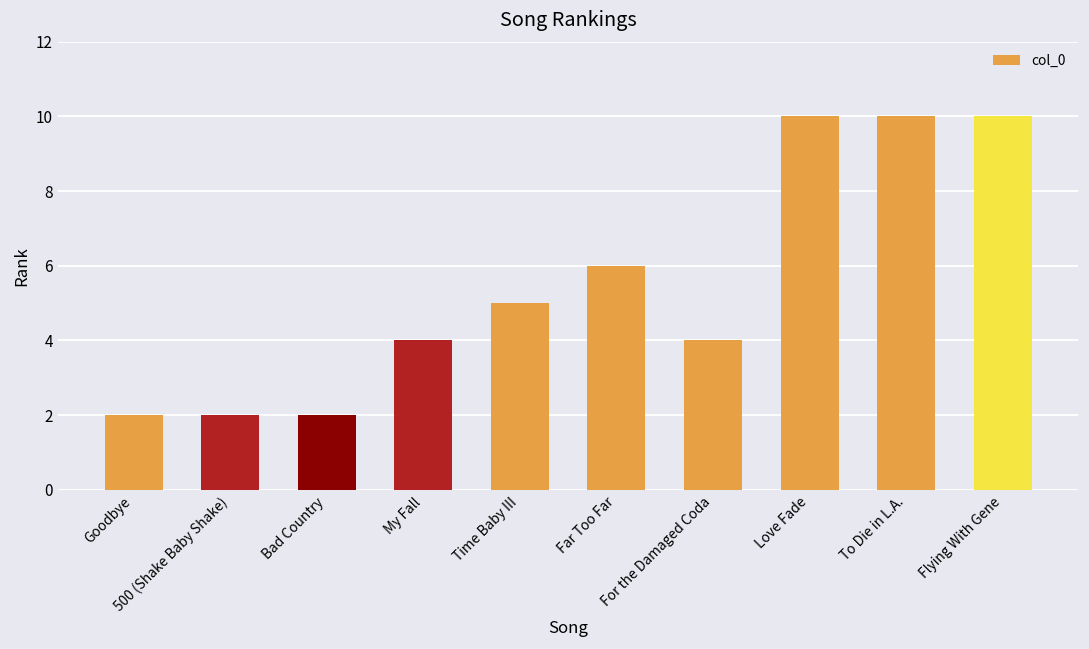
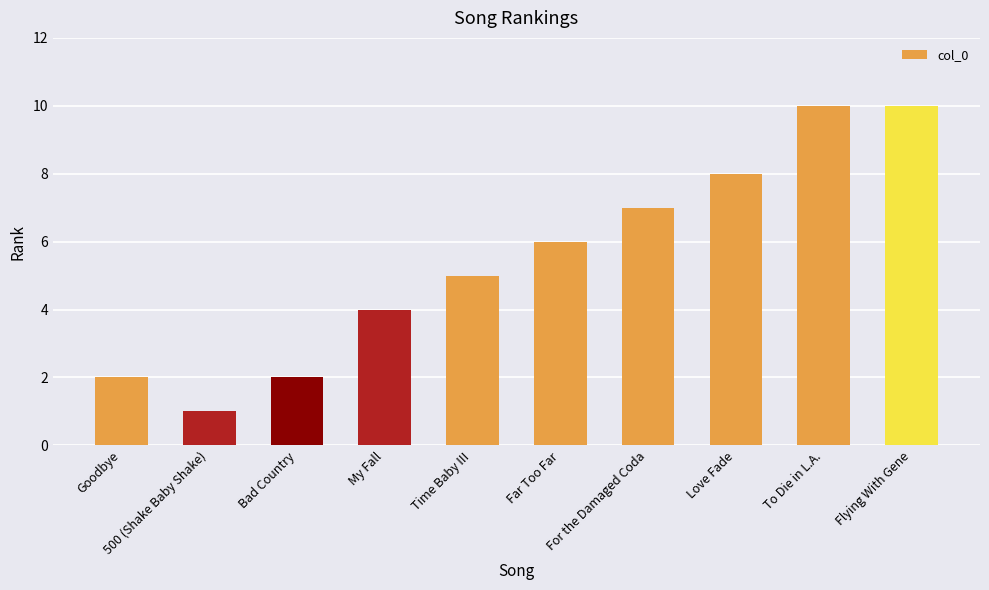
500 (Shake Baby Shake): 2 -> 1
For the Damaged Coda: 4 -> 7
Love Fade: 10 -> 8
